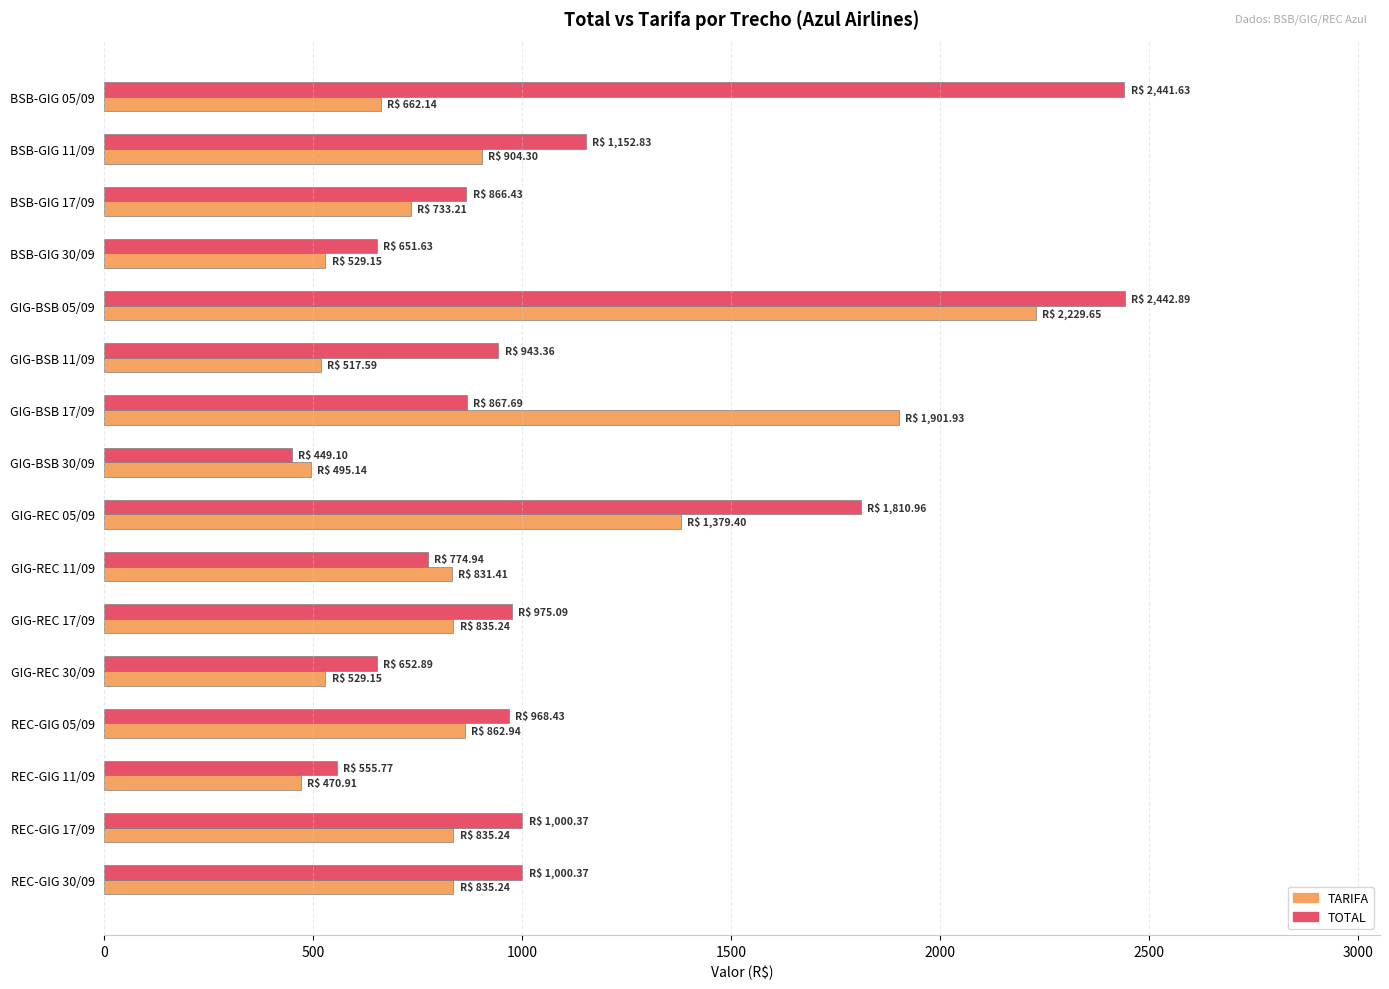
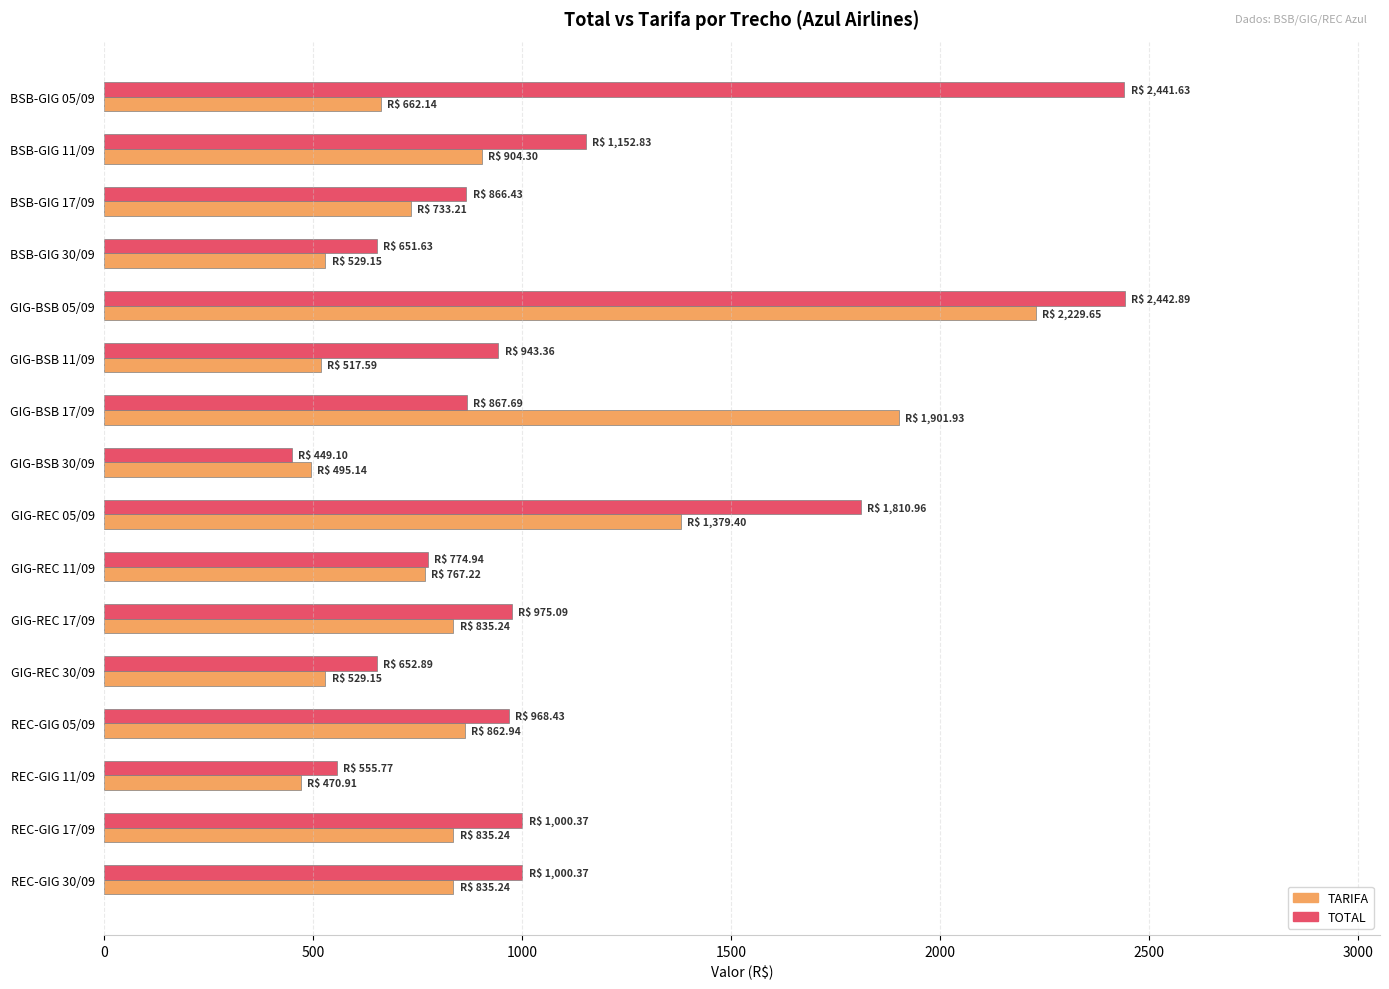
TARIFA, GIG-REC 11/09: 831.41 -> 767.22
